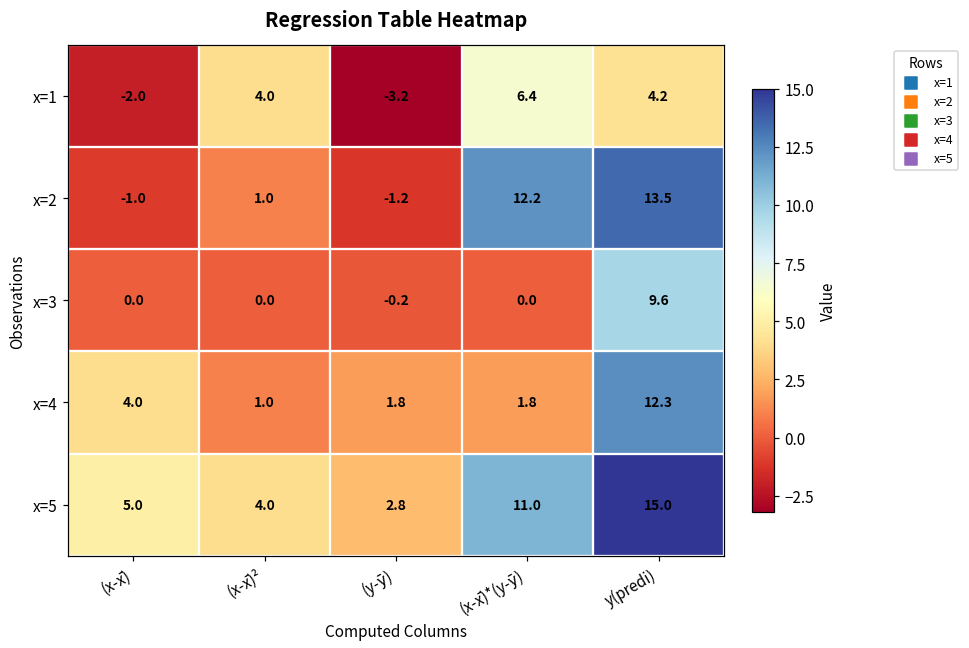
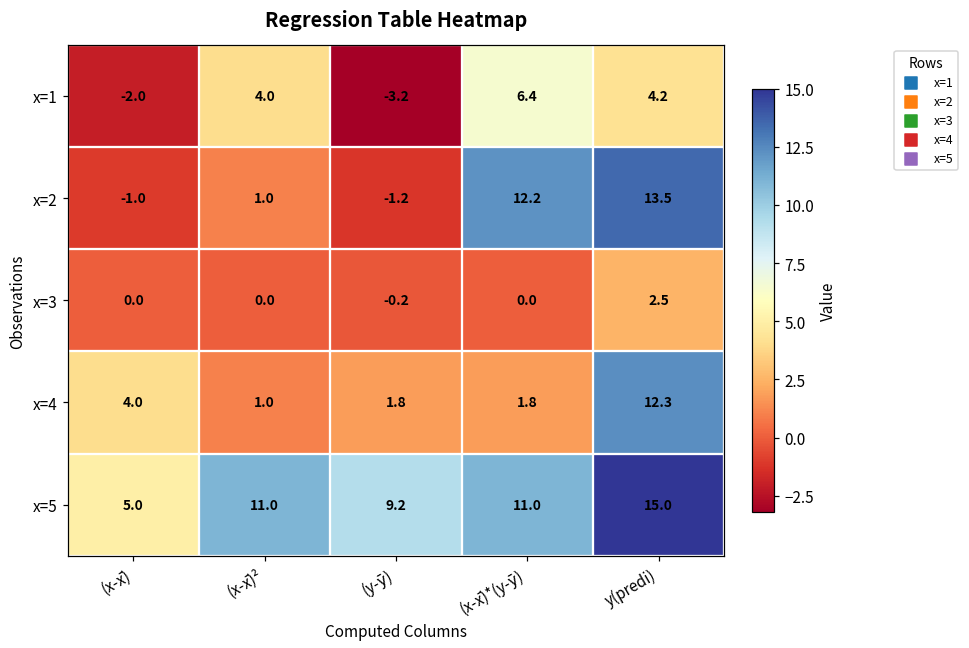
x=3, y(predi): 9.6 -> 2.5
x=5, (x-x̄)²: 4.0 -> 11.0
x=5, (y-ȳ): 2.8 -> 9.2
